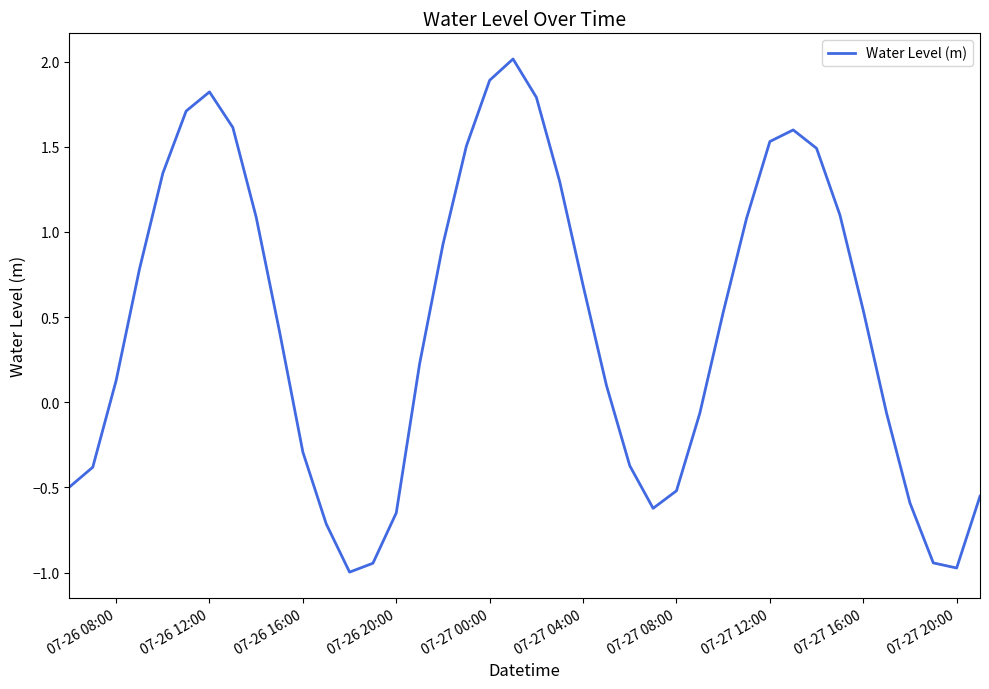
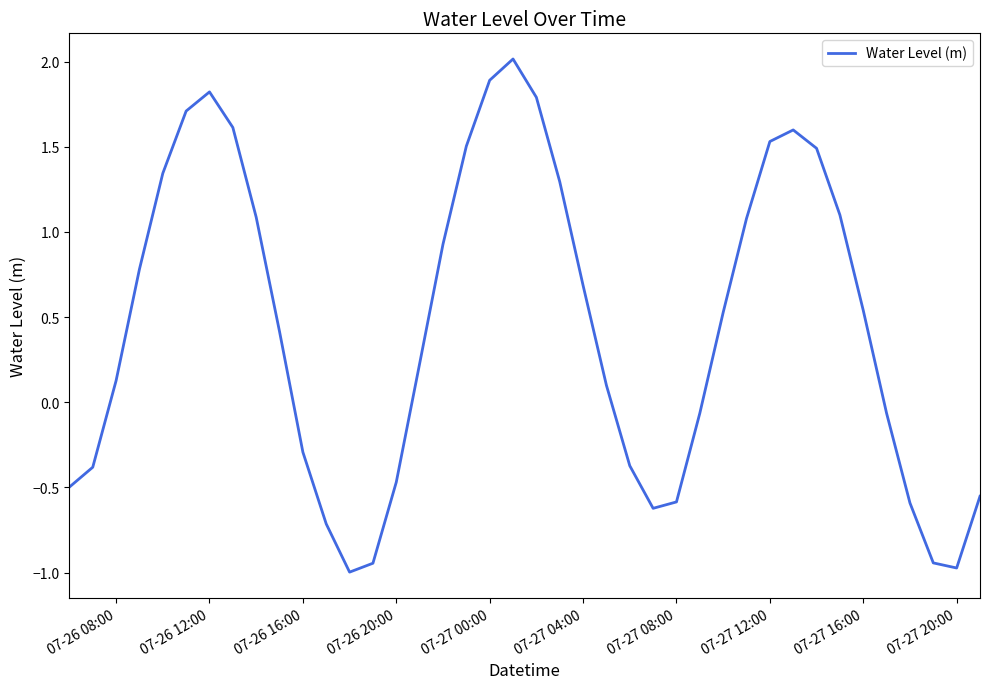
07-26 20:00: -0.65 -> -0.47
07-27 08:00: -0.52 -> -0.59
